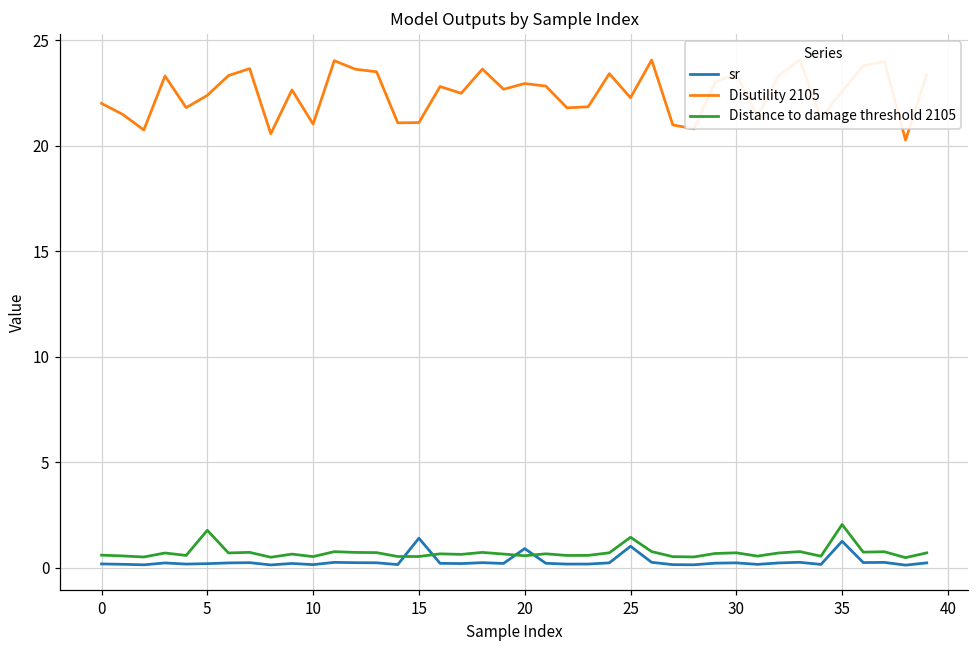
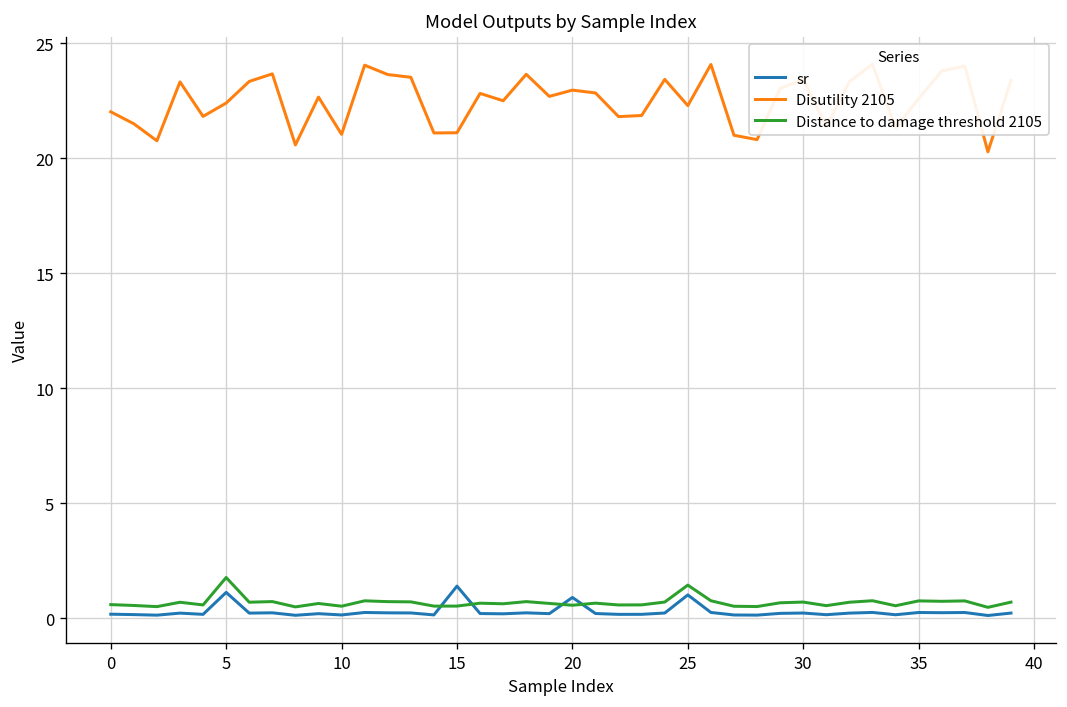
sr, 5: 0.2 -> 1.1
sr, 35: 1.2 -> 0.2
Distance to damage threshold 2105, 35: 2.0 -> 0.7
